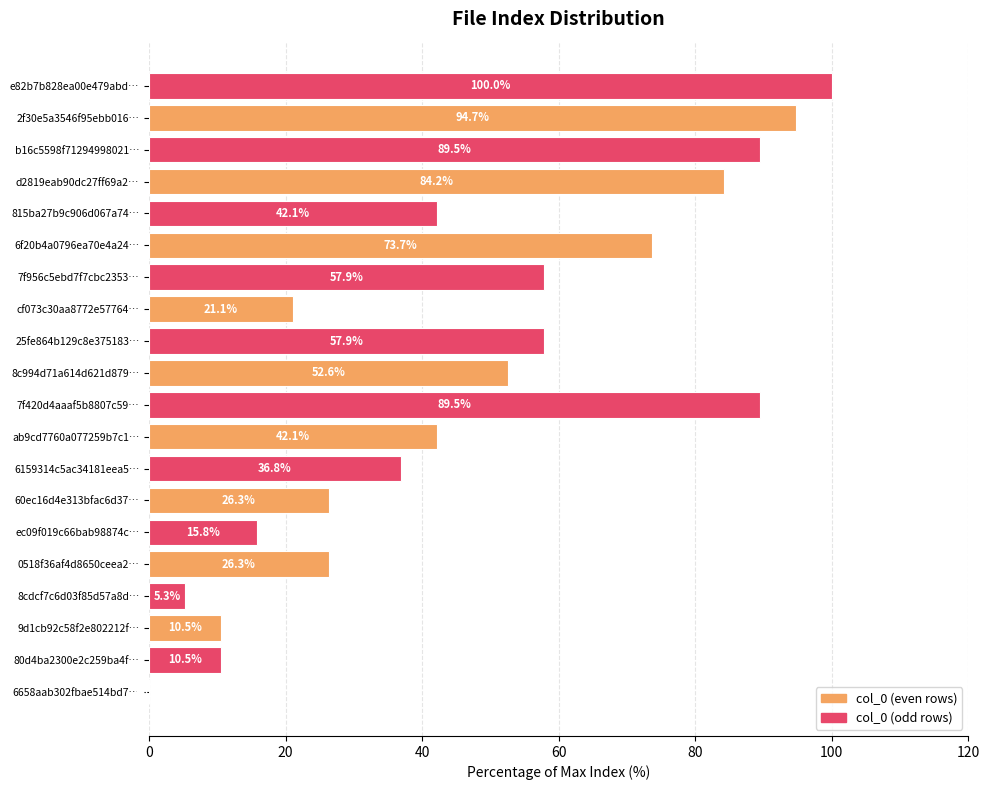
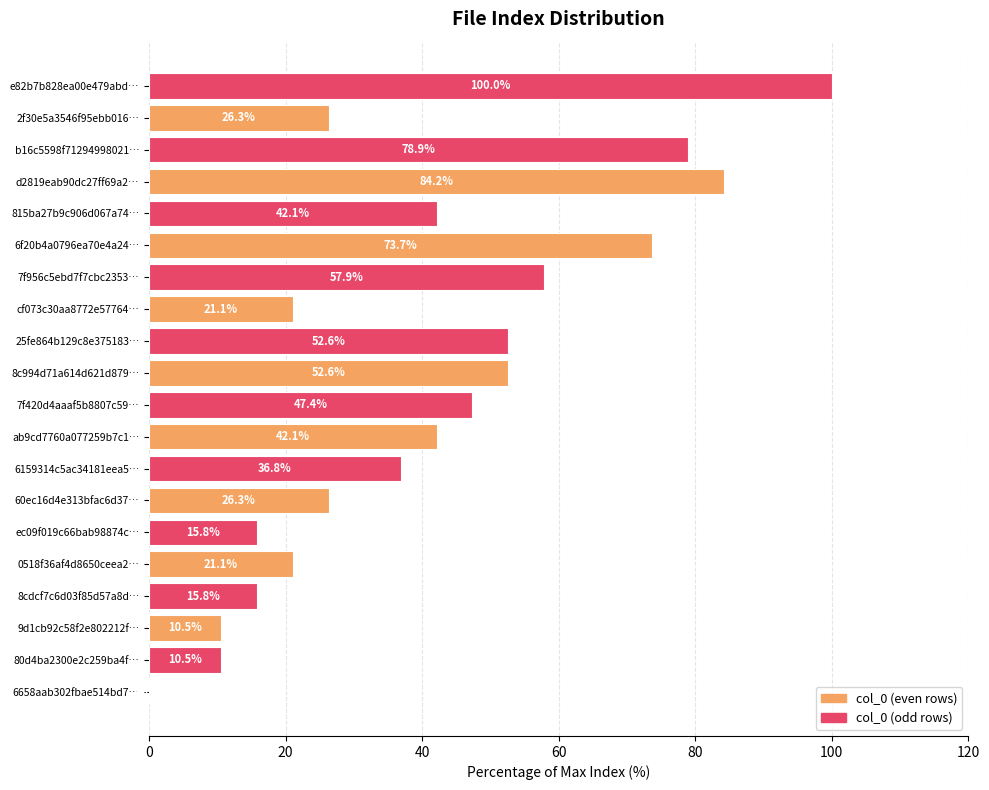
2f30e5a3546f95ebb016…: 94.7% -> 26.3%
b16c5598f71294998021…: 89.5% -> 78.9%
25fe864b129c8e375183…: 57.9% -> 52.6%
7f420d4aaaf5b8807c59…: 89.5% -> 47.4%
0518f36af4d8650ceea2…: 26.3% -> 21.1%
8cdcf7c6d03f85d57a8d…: 5.3% -> 15.8%
